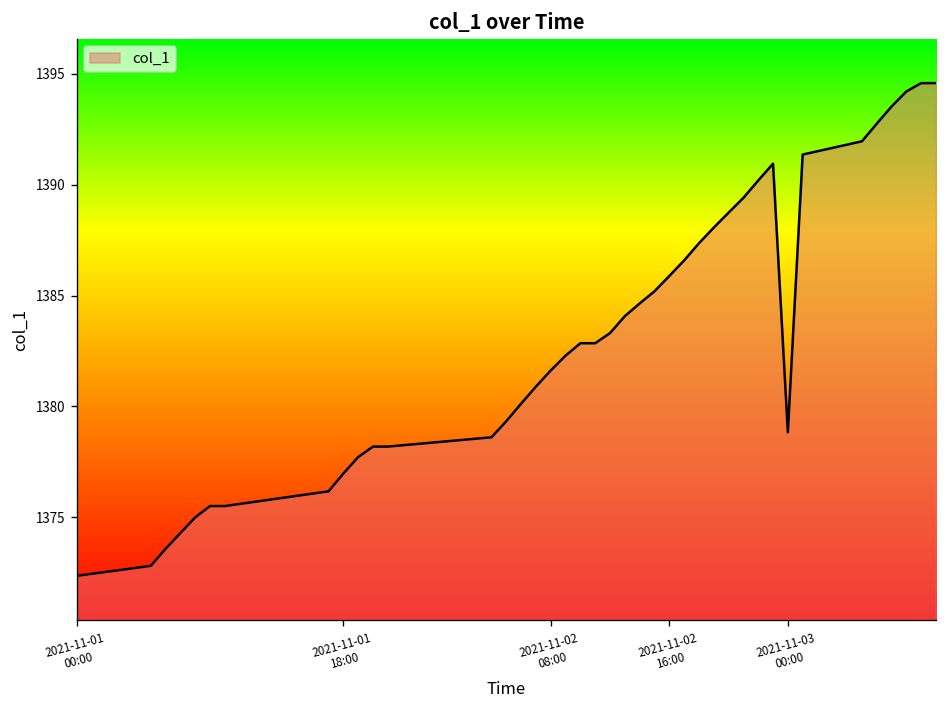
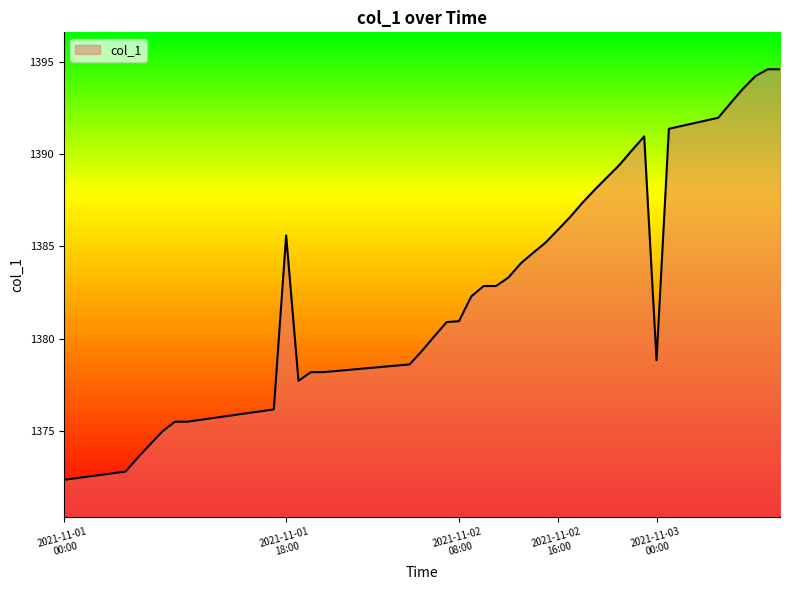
2021-11-01 18:00: 1377.0 -> 1385.6
2021-11-02 08:00: 1381.6 -> 1380.9
